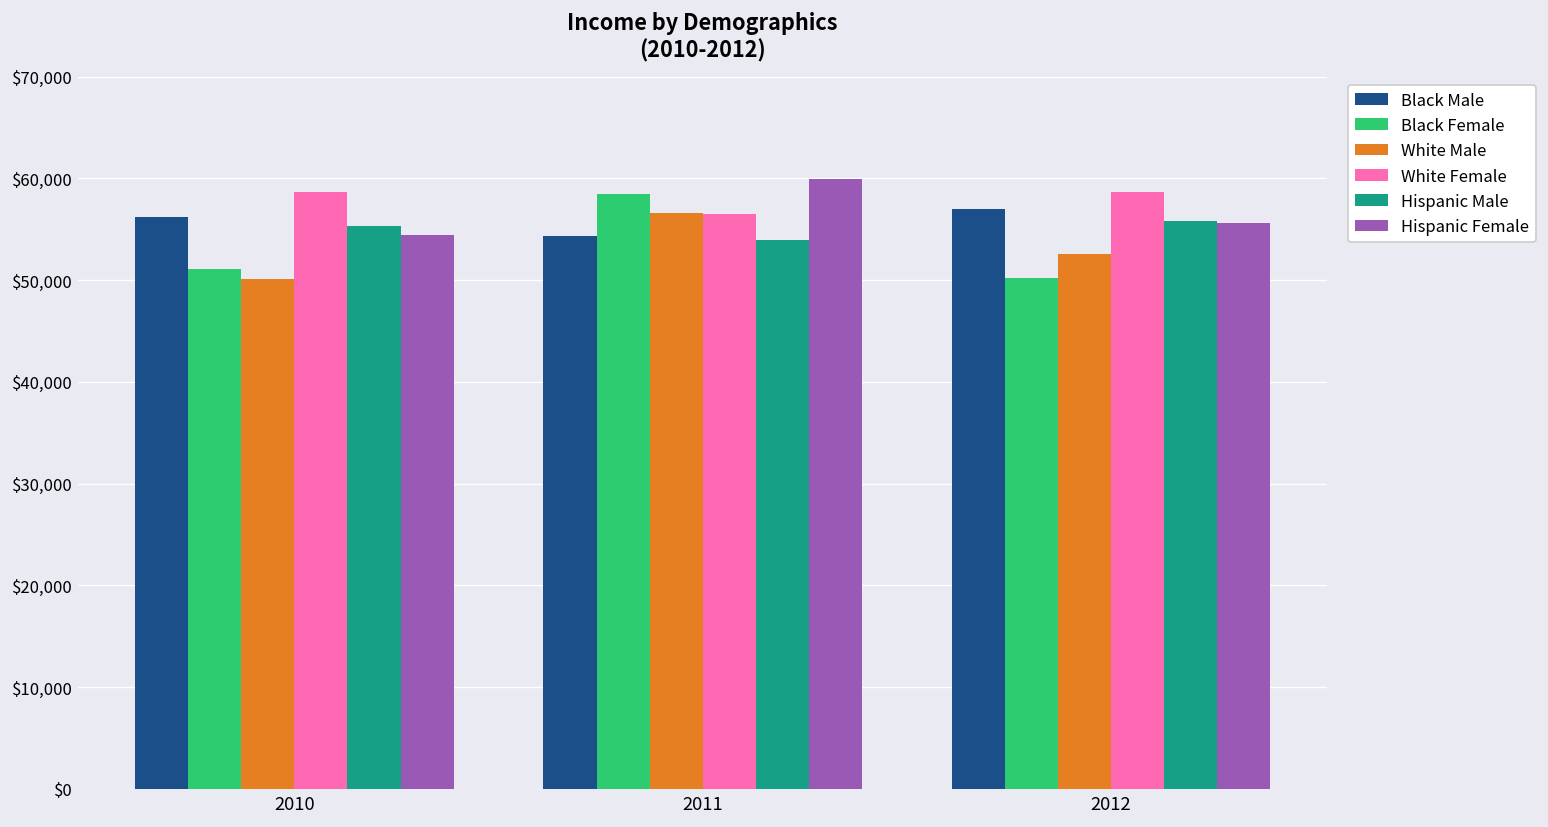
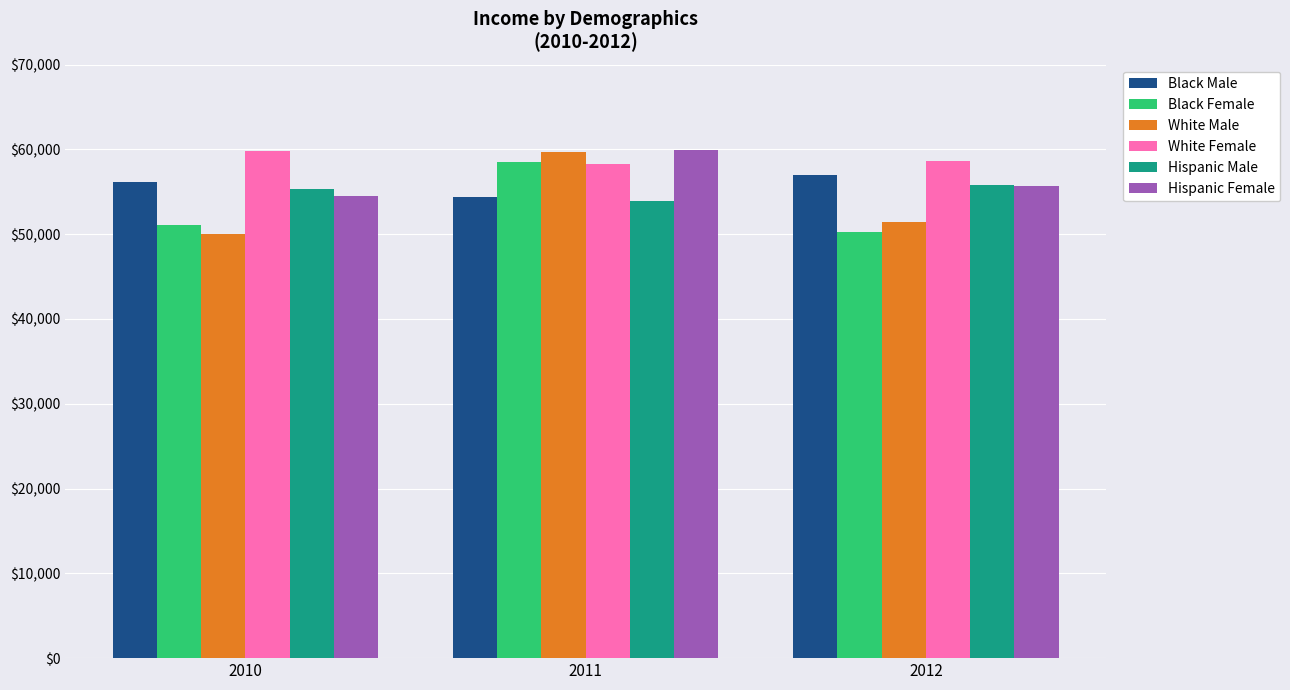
White Female, 2010: $59,000 -> $60,000
White Male, 2011: $57,000 -> $60,000
White Female, 2011: $56,000 -> $58,000
White Male, 2012: $53,000 -> $51,000
